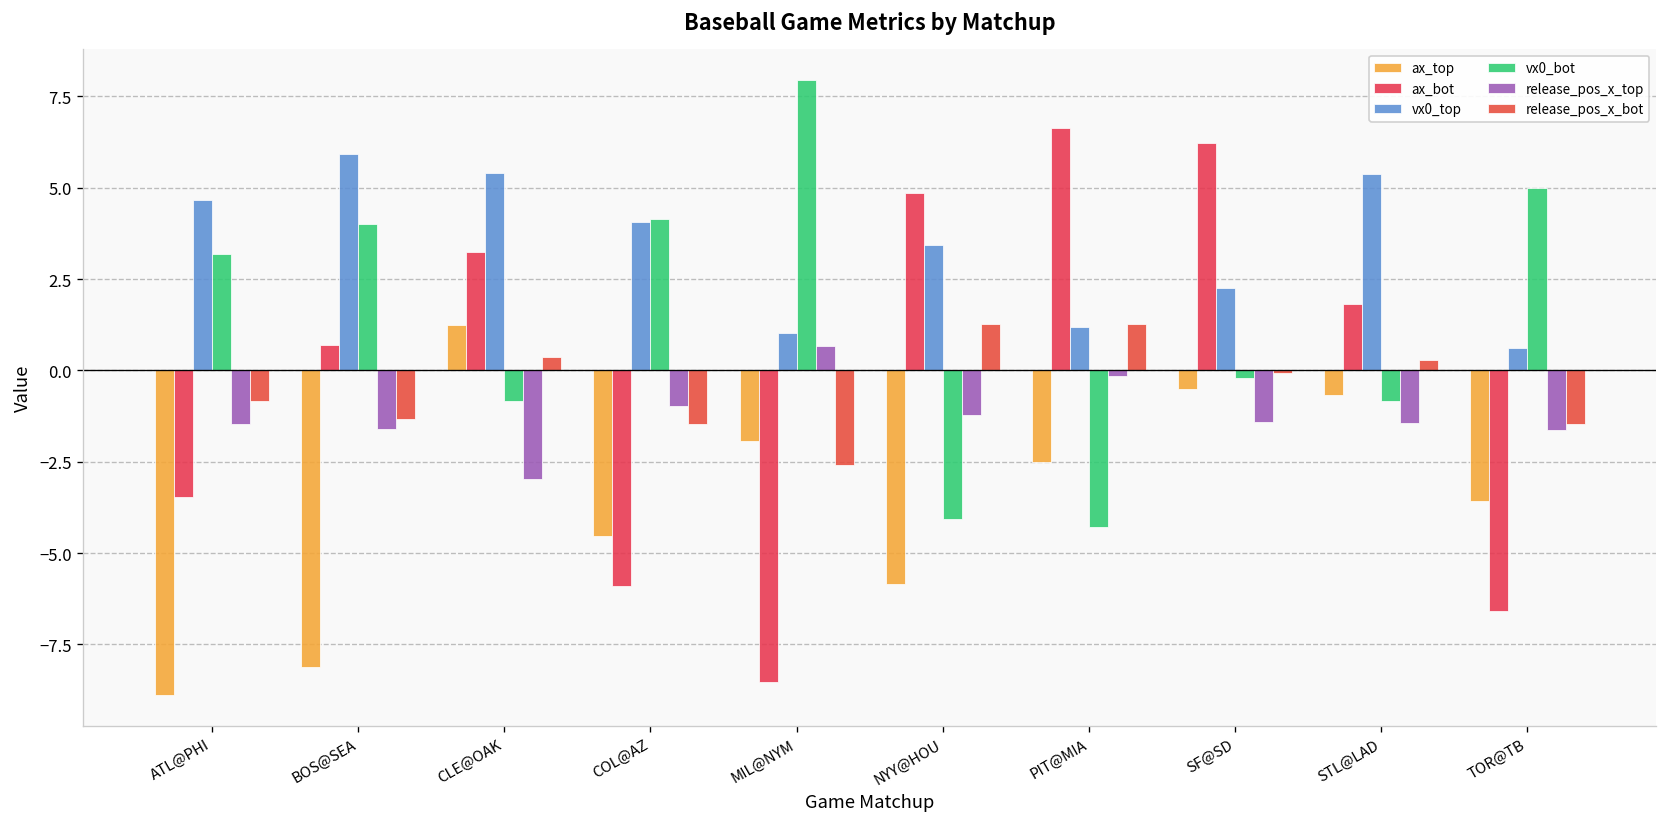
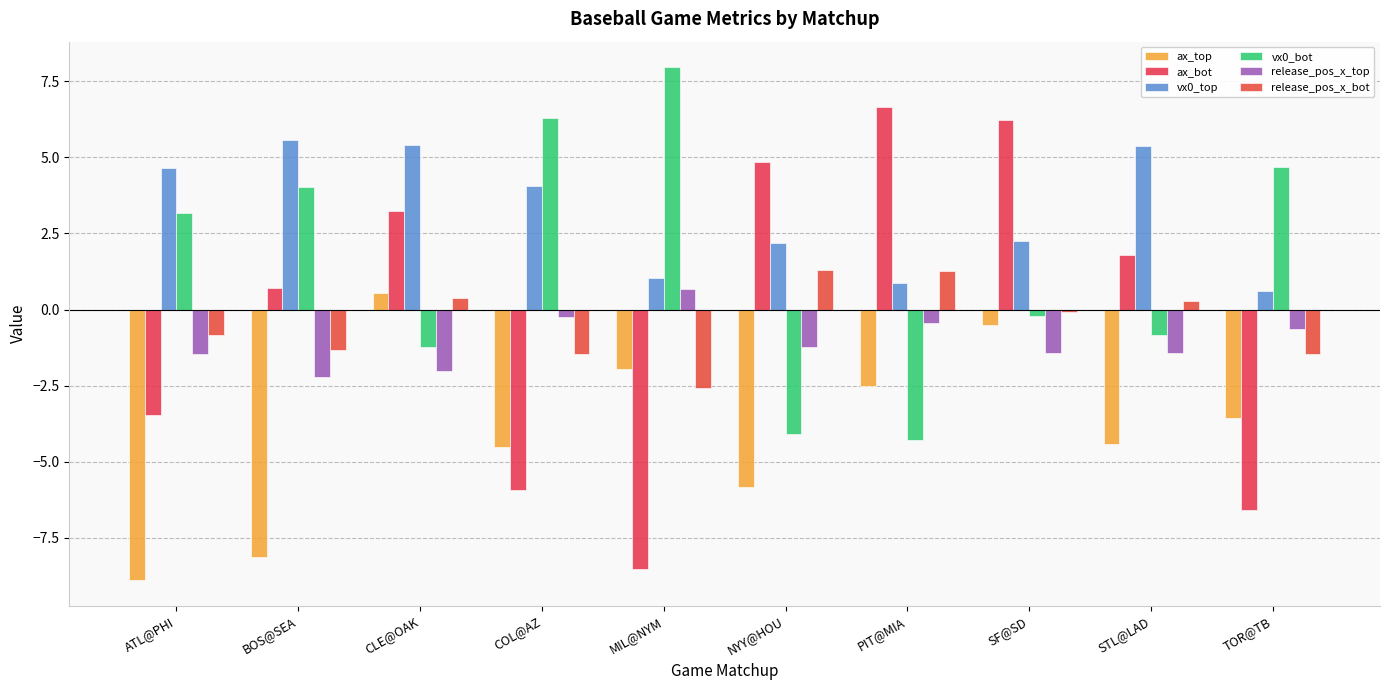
vx0_top, BOS@SEA: 5.9 -> 5.6
release_pos_x_top, BOS@SEA: -1.6 -> -2.2
ax_top, CLE@OAK: 1.2 -> 0.5
vx0_bot, CLE@OAK: -0.8 -> -1.2
release_pos_x_top, CLE@OAK: -3.0 -> -2.0
vx0_bot, COL@AZ: 4.1 -> 6.3
release_pos_x_top, COL@AZ: -1.0 -> -0.3
vx0_top, NYY@HOU: 3.4 -> 2.2
vx0_top, PIT@MIA: 1.2 -> 0.9
release_pos_x_top, PIT@MIA: -0.1 -> -0.4
ax_top, STL@LAD: -0.7 -> -4.4
vx0_bot, TOR@TB: 5.0 -> 4.7
release_pos_x_top, TOR@TB: -1.6 -> -0.7
